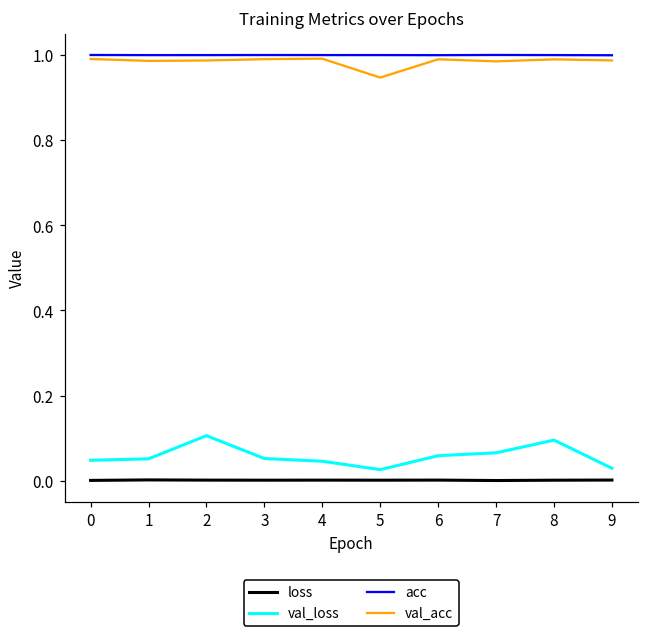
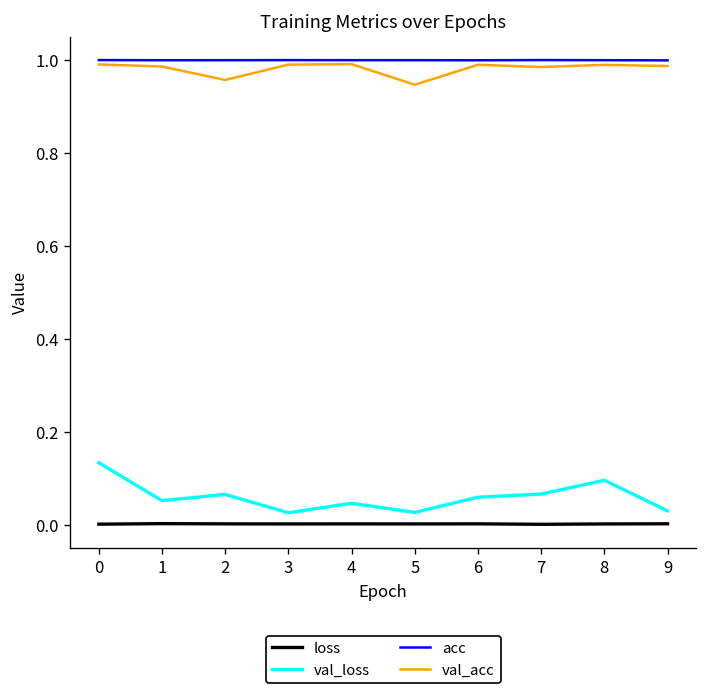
val_loss, 0: 0.05 -> 0.13
val_loss, 2: 0.11 -> 0.07
val_acc, 2: 0.99 -> 0.96
val_loss, 3: 0.05 -> 0.03
